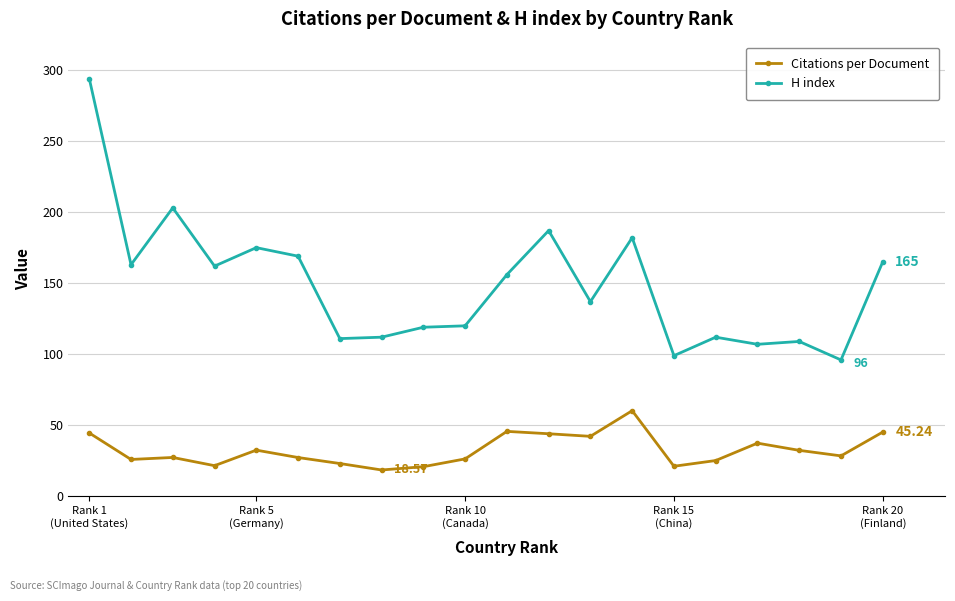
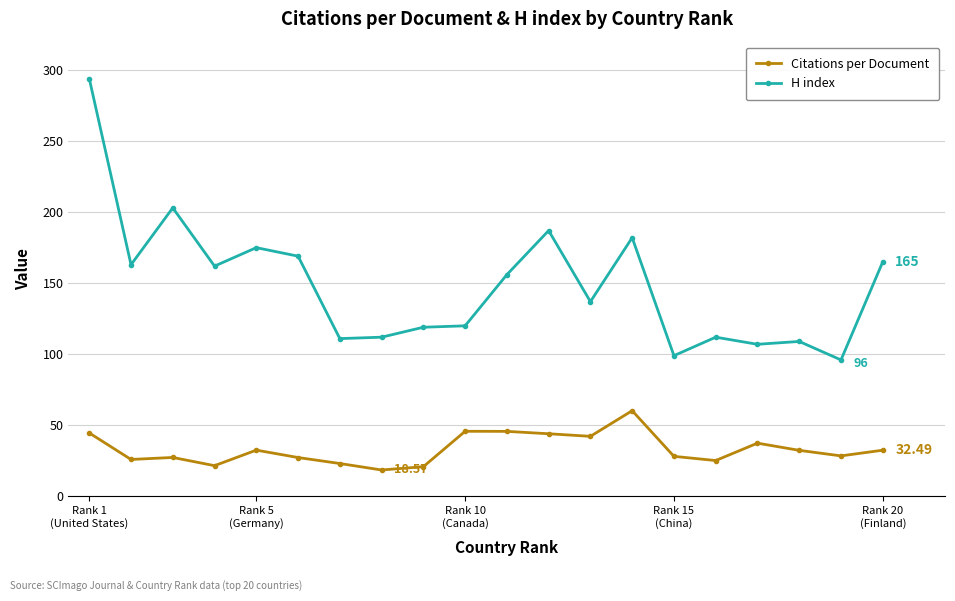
Citations per Document, Rank 10 (Canada): 26 -> 46
Citations per Document, Rank 15 (China): 21 -> 28
Citations per Document, Rank 20 (Finland): 45.24 -> 32.49
